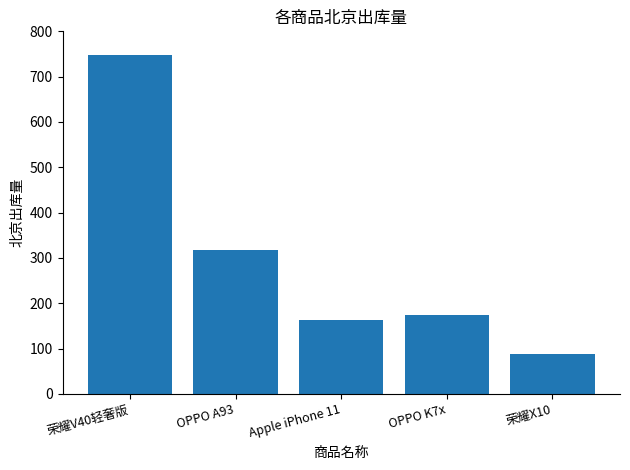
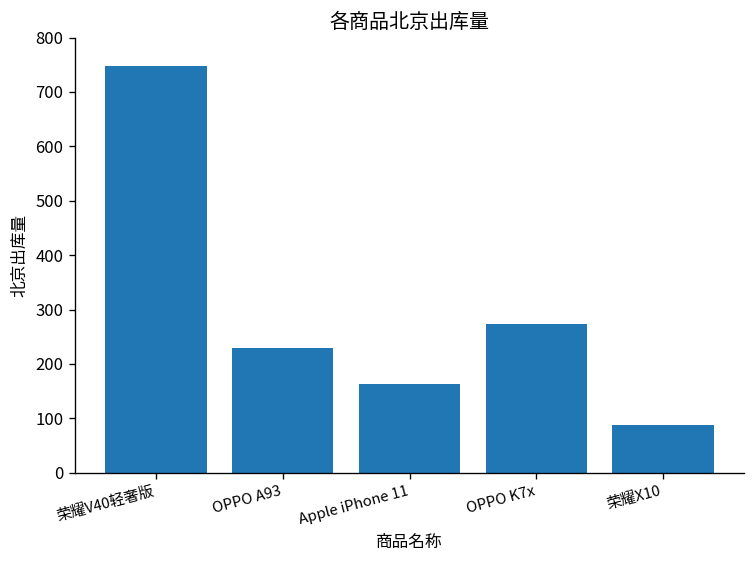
OPPO A93: 320 -> 230
OPPO K7x: 180 -> 270
